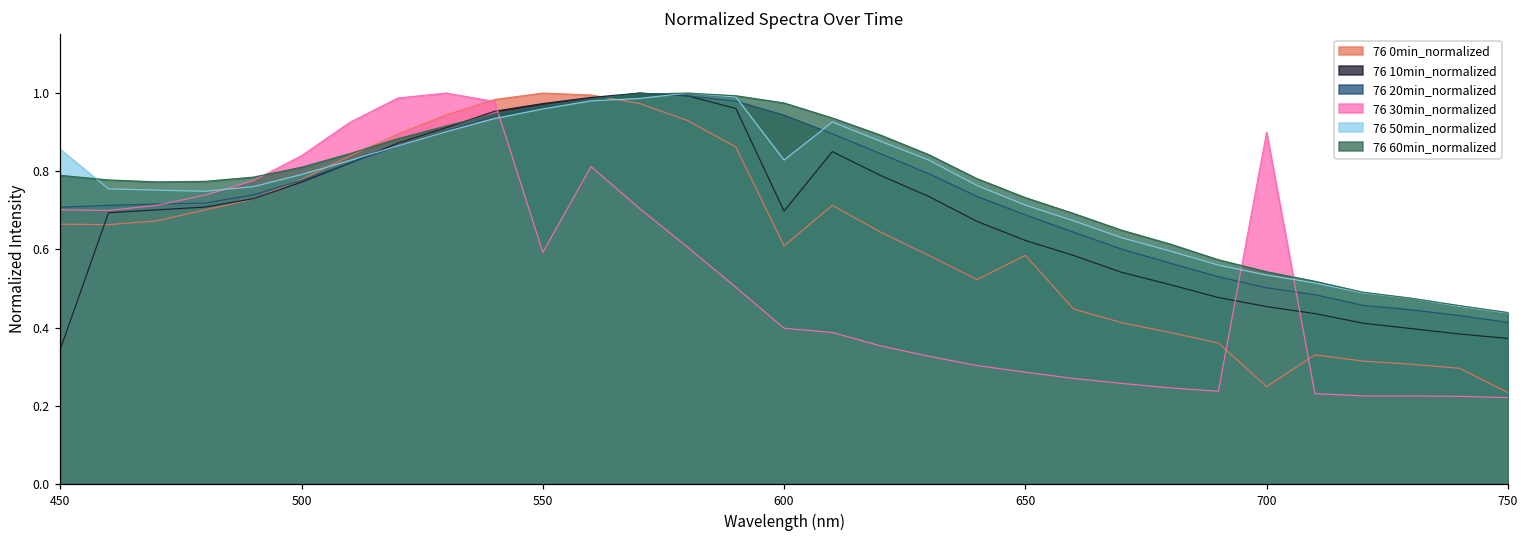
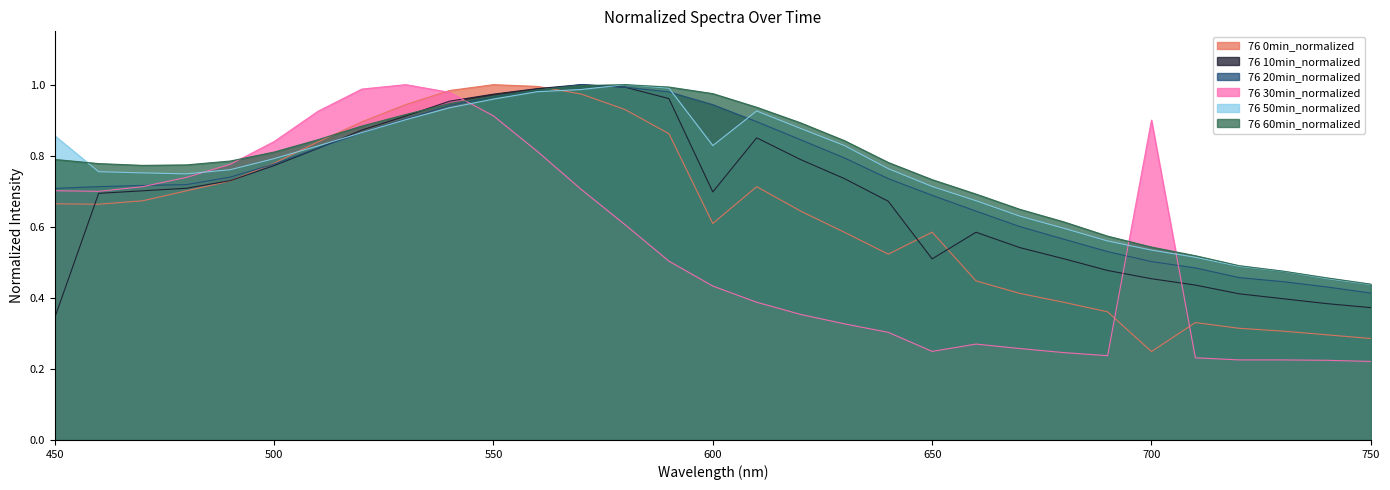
76 30min_normalized, 550: 0.59 -> 0.91
76 30min_normalized, 600: 0.40 -> 0.43
76 10min_normalized, 650: 0.62 -> 0.51
76 30min_normalized, 650: 0.29 -> 0.25
76 0min_normalized, 750: 0.23 -> 0.29
